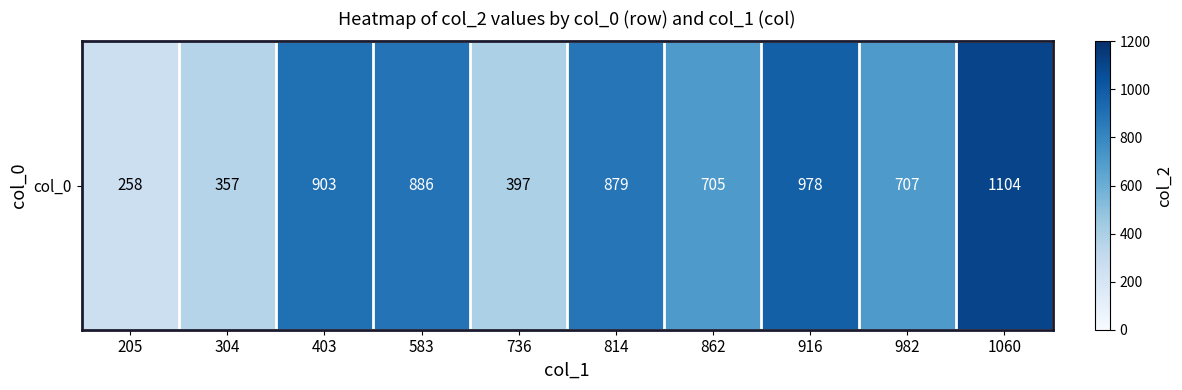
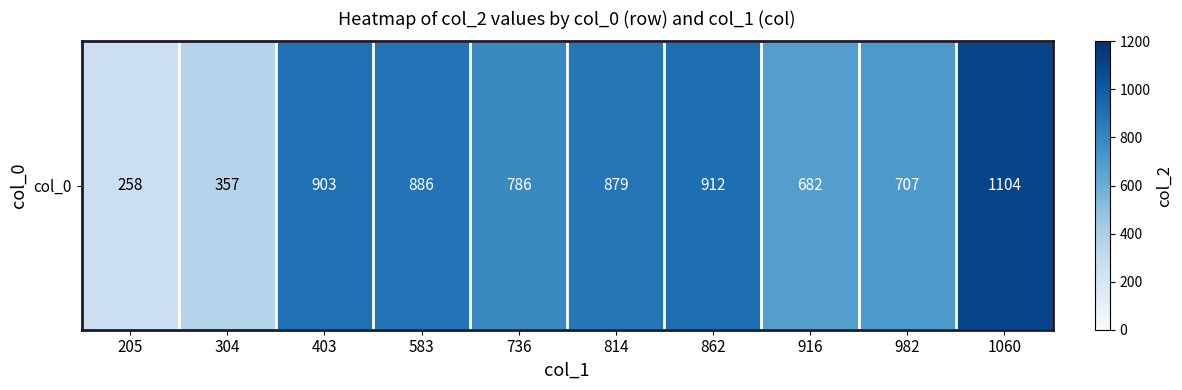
col_0, 736: 397 -> 786
col_0, 862: 705 -> 912
col_0, 916: 978 -> 682
